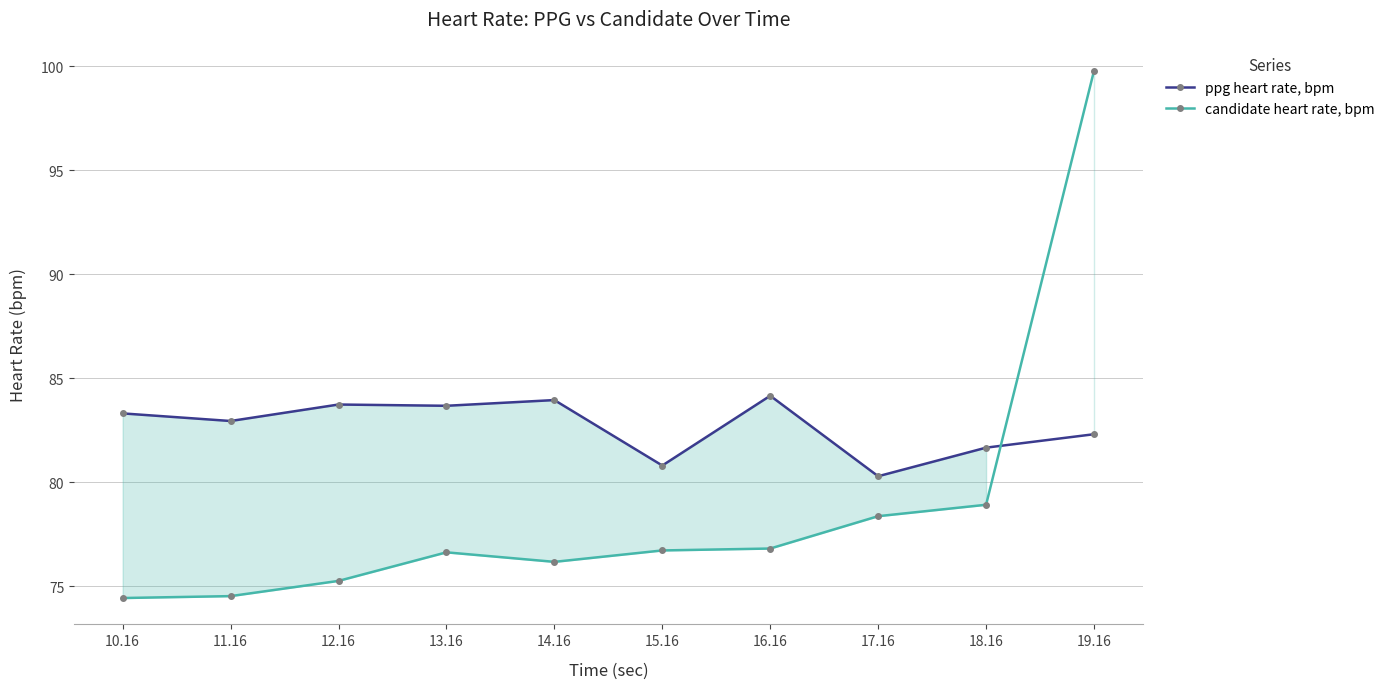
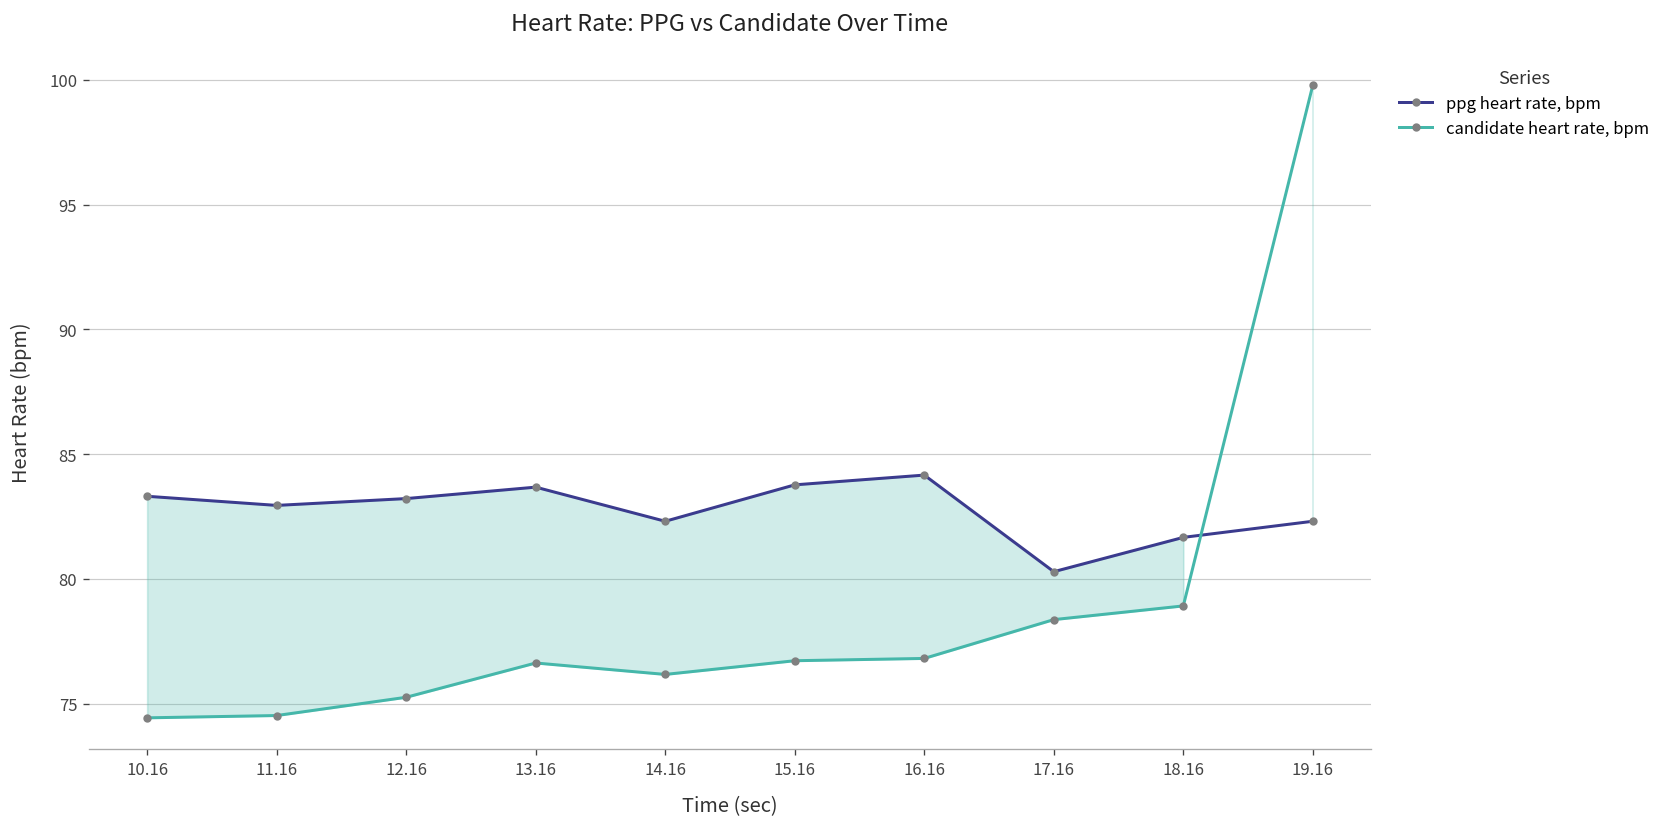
ppg heart rate, bpm, 12.16: 83.7 -> 83.2
ppg heart rate, bpm, 14.16: 84.0 -> 82.3
ppg heart rate, bpm, 15.16: 80.8 -> 83.8
